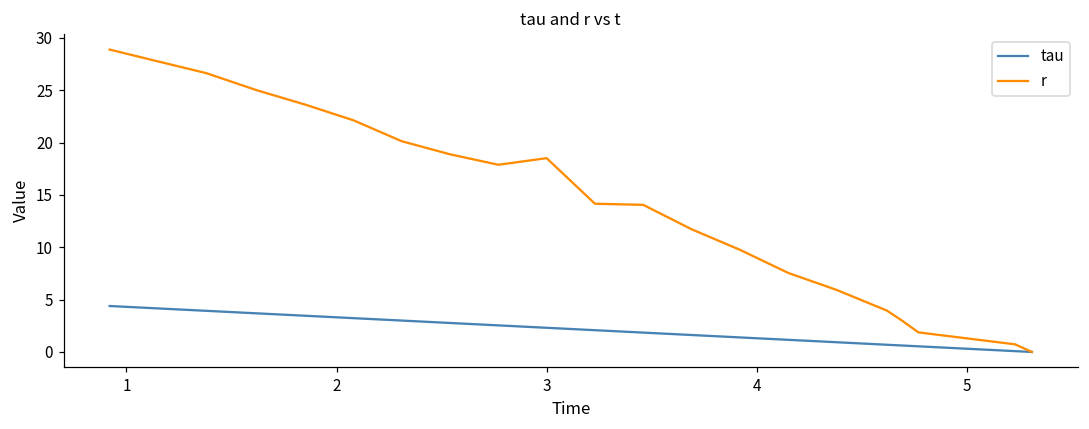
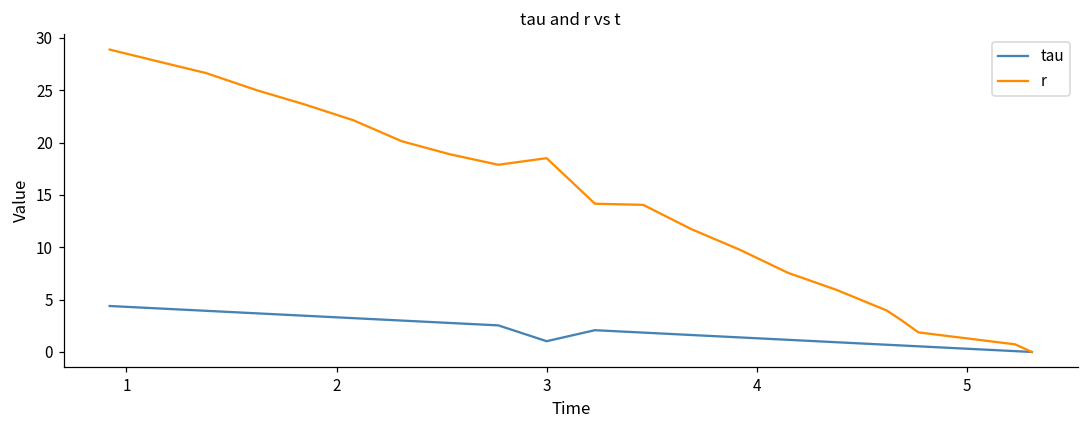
tau, 3: 2 -> 1
